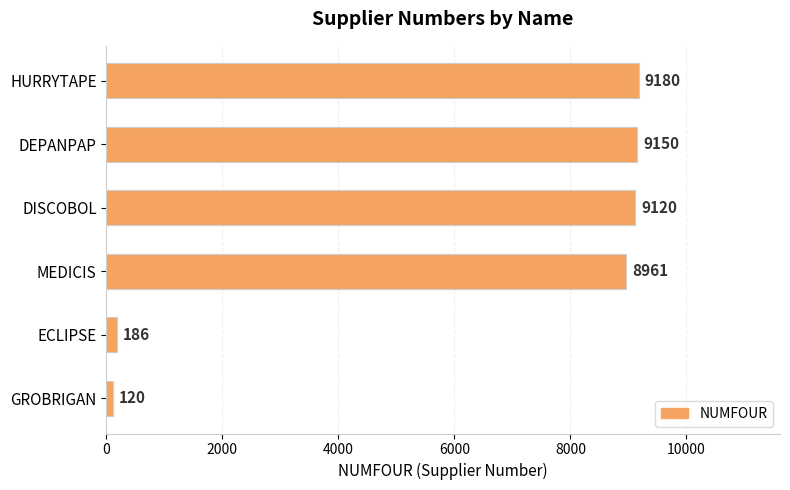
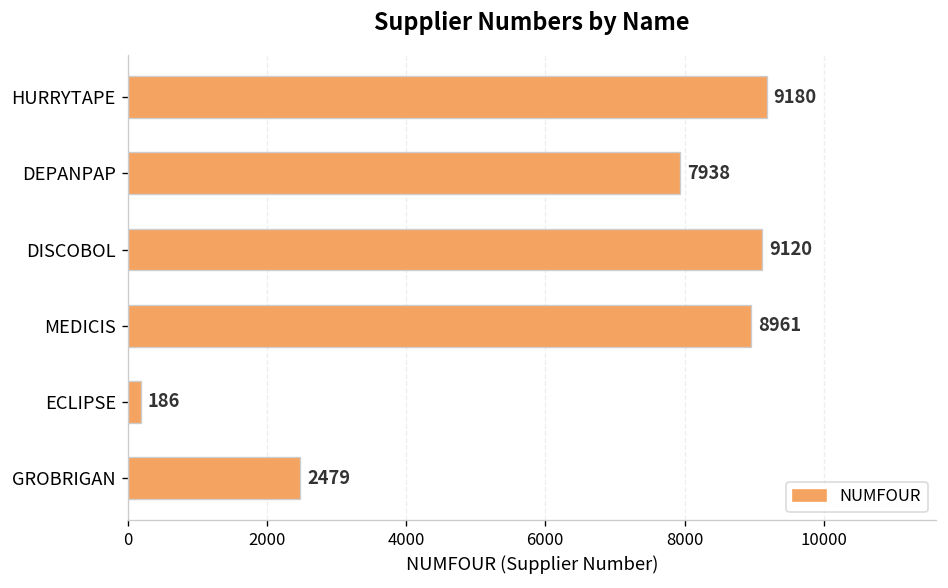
DEPANPAP: 9150 -> 7938
GROBRIGAN: 120 -> 2479
